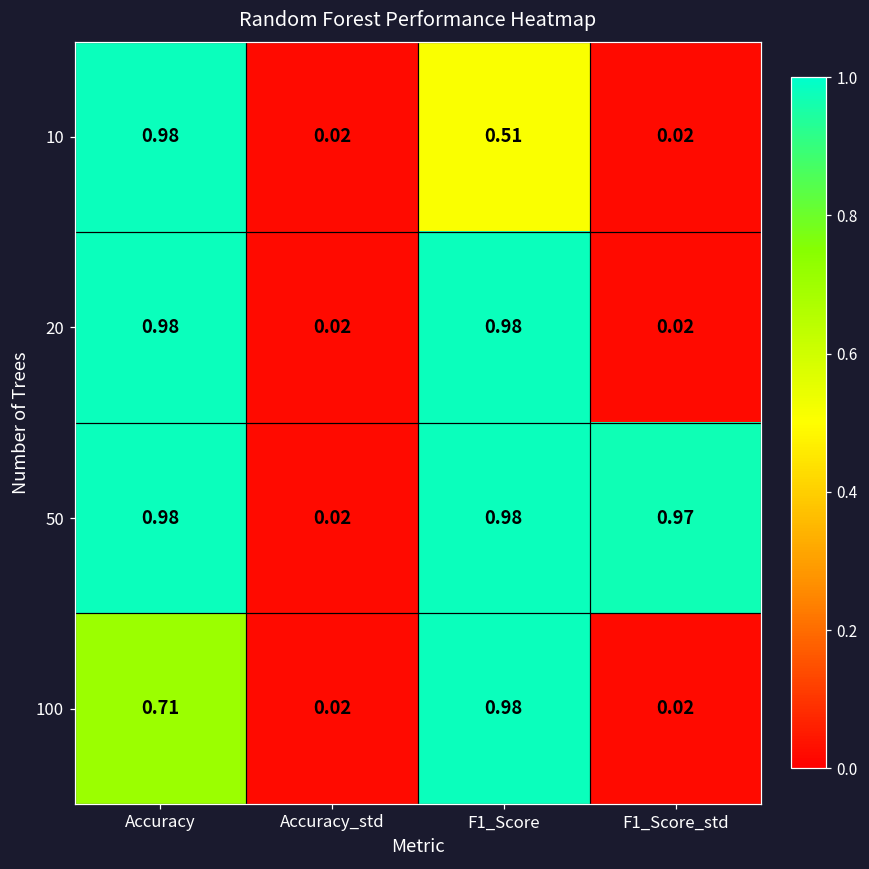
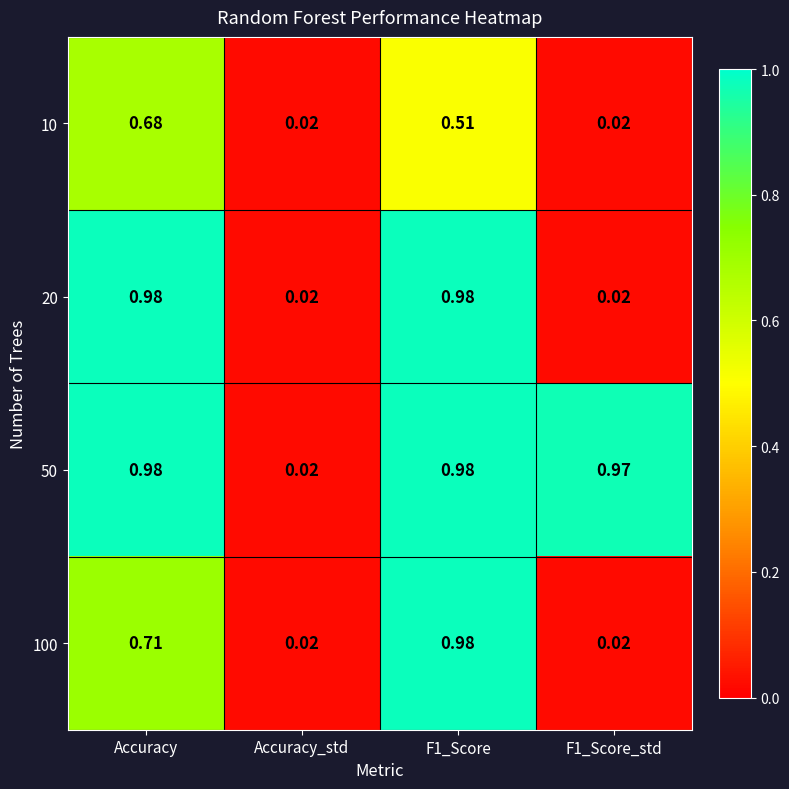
10, Accuracy: 0.98 -> 0.68
